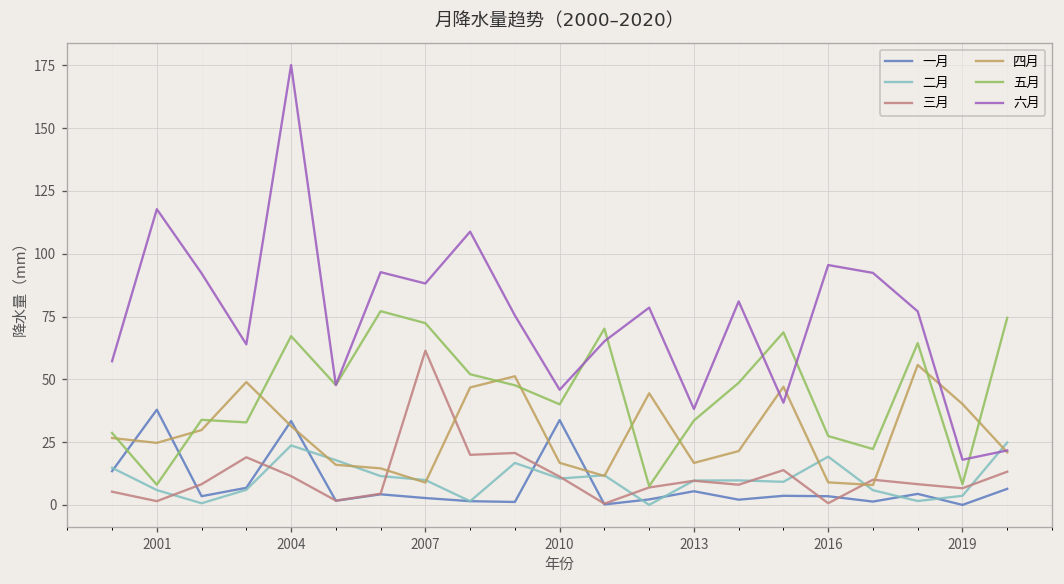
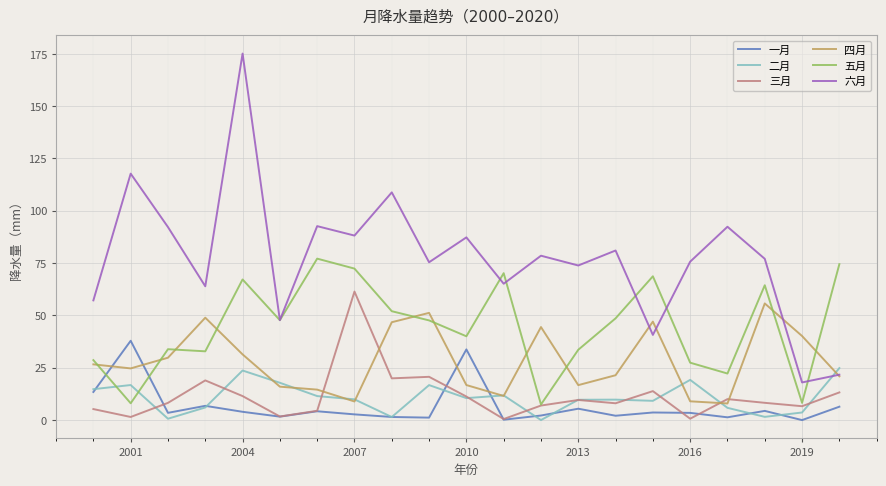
二月, 2001: 6 -> 17
一月, 2004: 33 -> 4
六月, 2010: 46 -> 87
六月, 2013: 38 -> 74
六月, 2016: 96 -> 76
